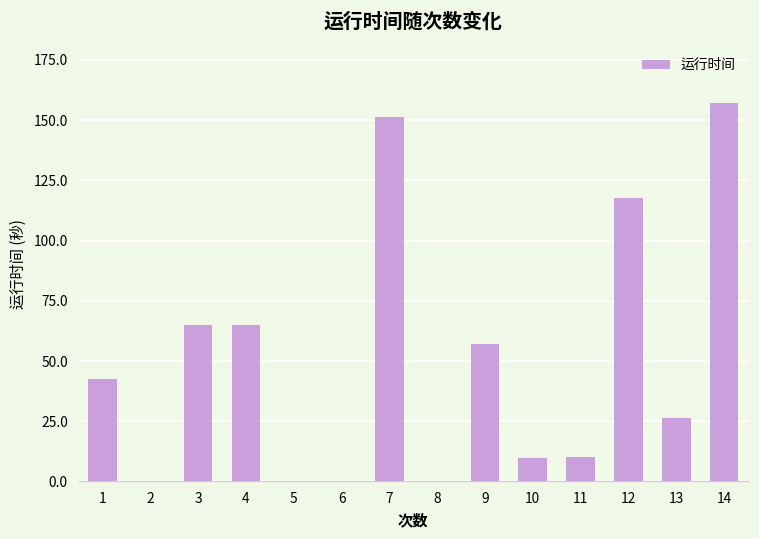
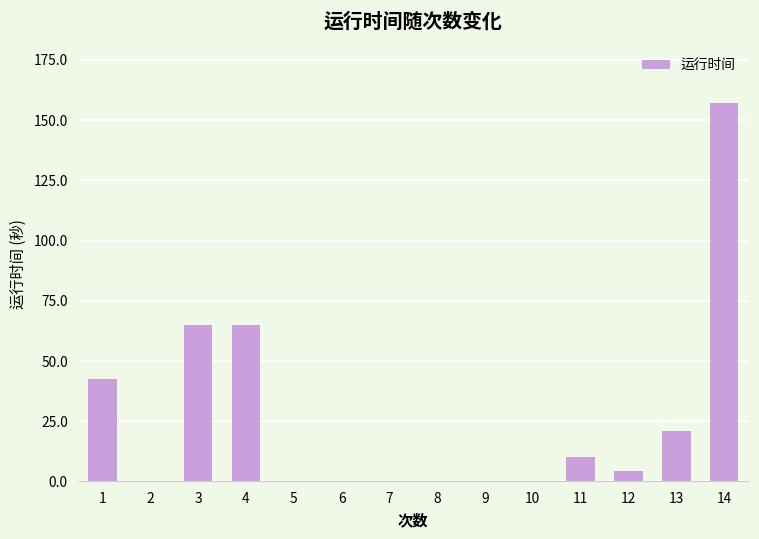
7: 151 -> 0
9: 57 -> 0
10: 10 -> 0
12: 117 -> 5
13: 26 -> 21
